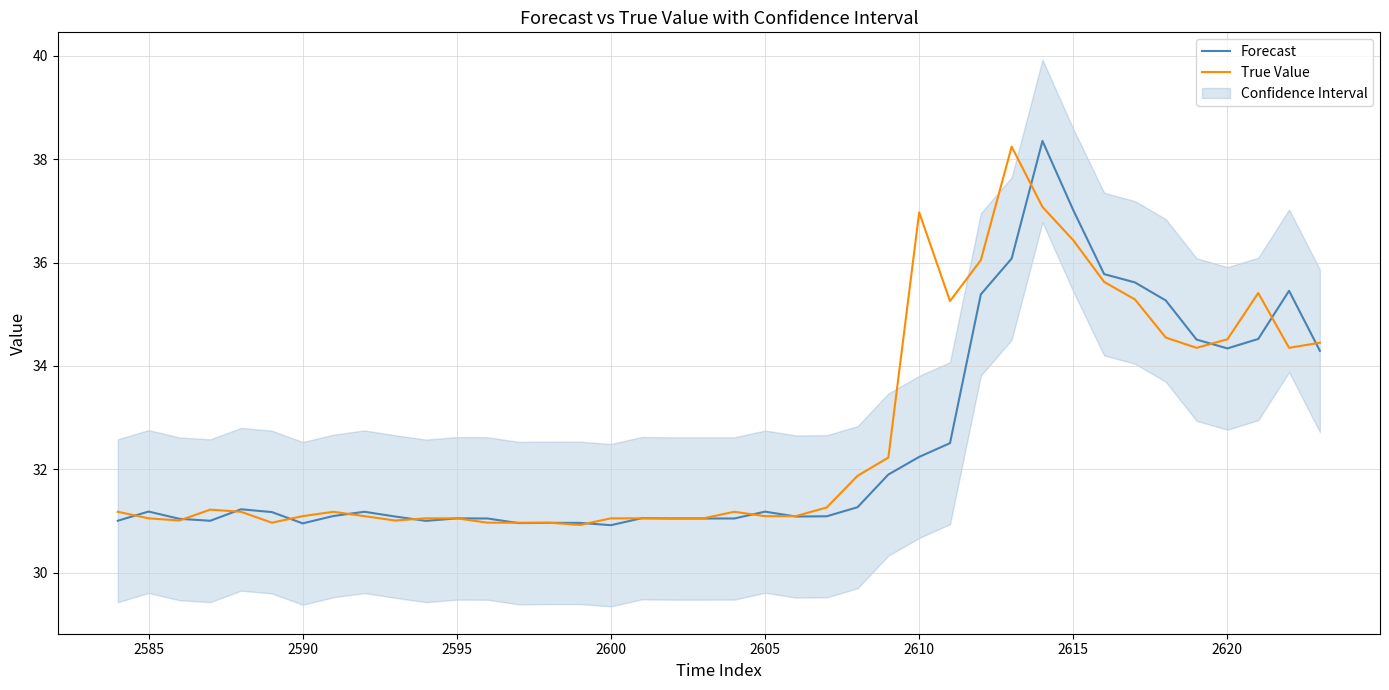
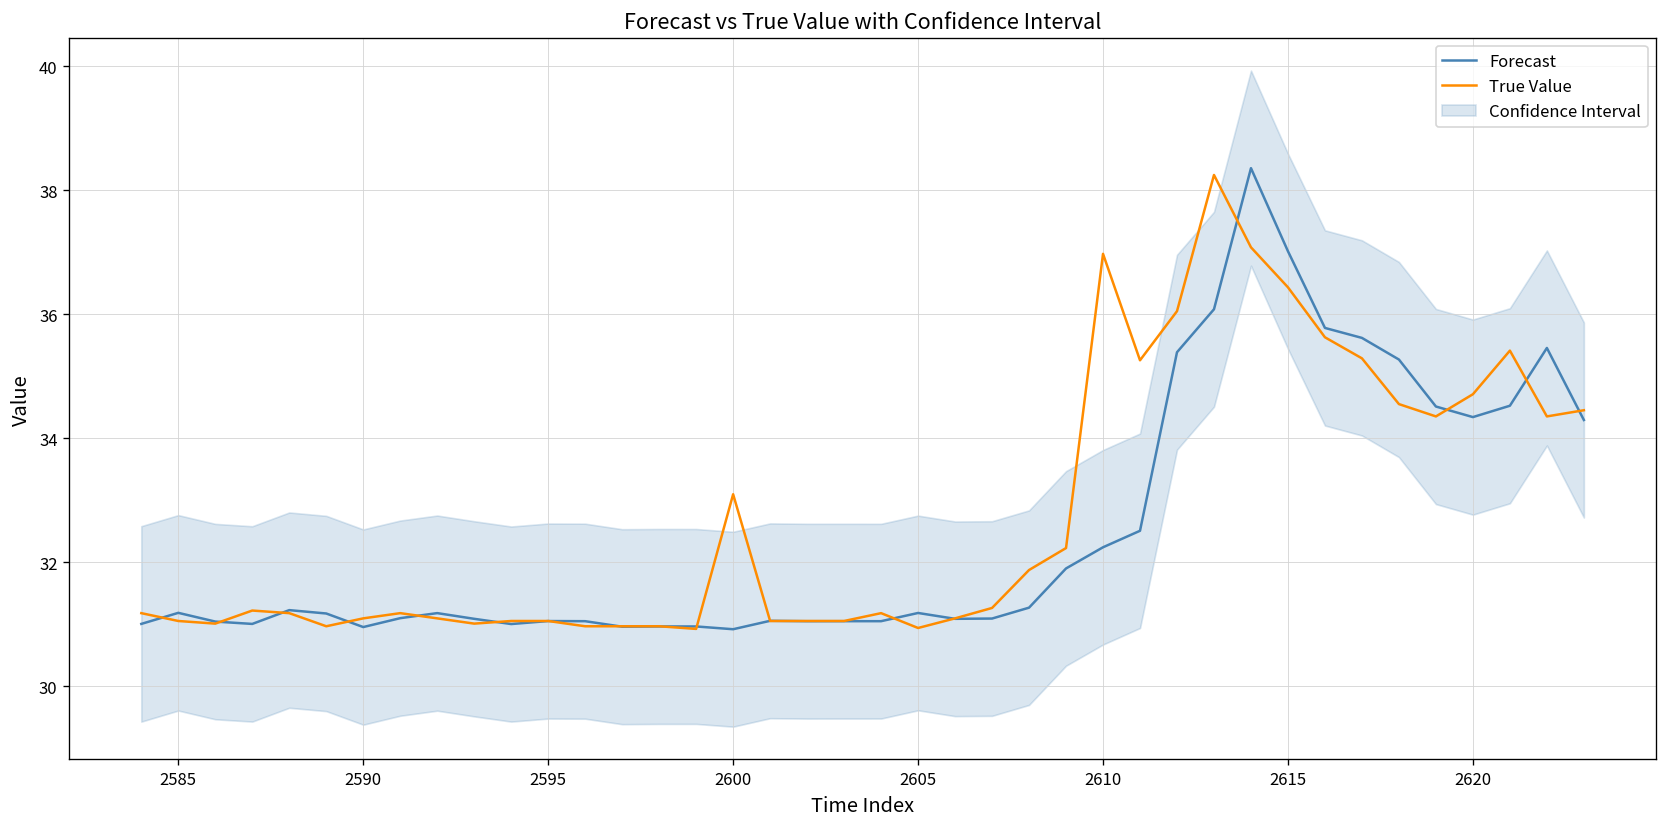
True Value, 2600: 31.0 -> 33.1
True Value, 2605: 31.1 -> 30.9
True Value, 2620: 34.5 -> 34.7
